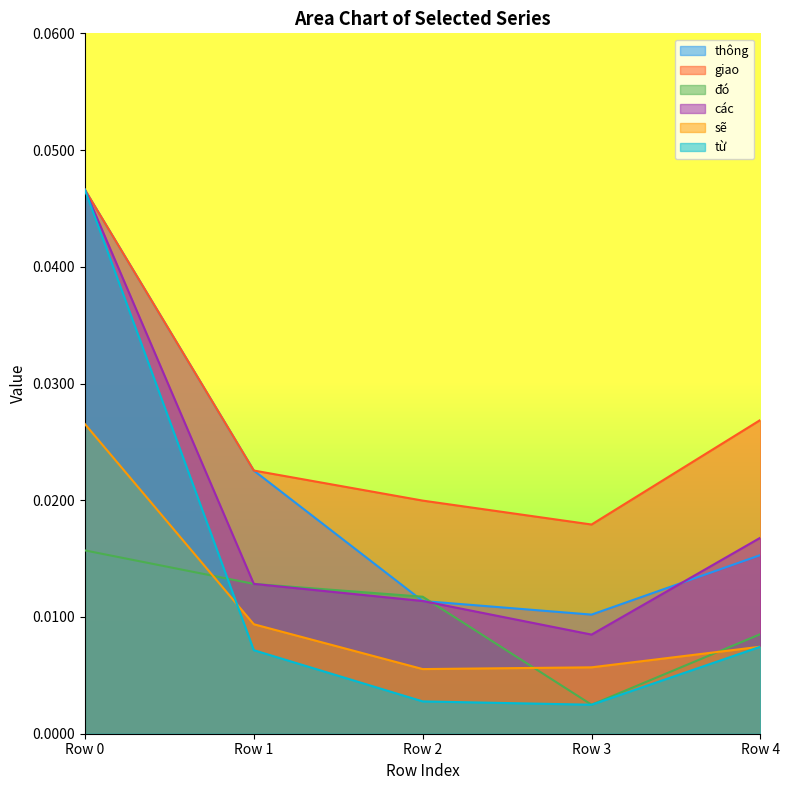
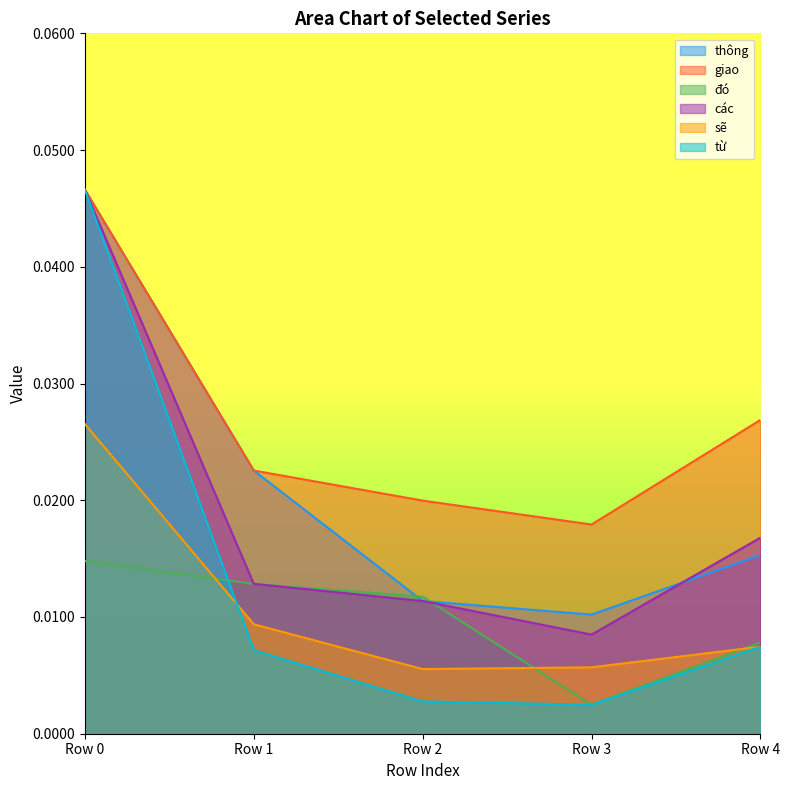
đó, Row 0: 0.0157 -> 0.0148
đó, Row 4: 0.0085 -> 0.0078
